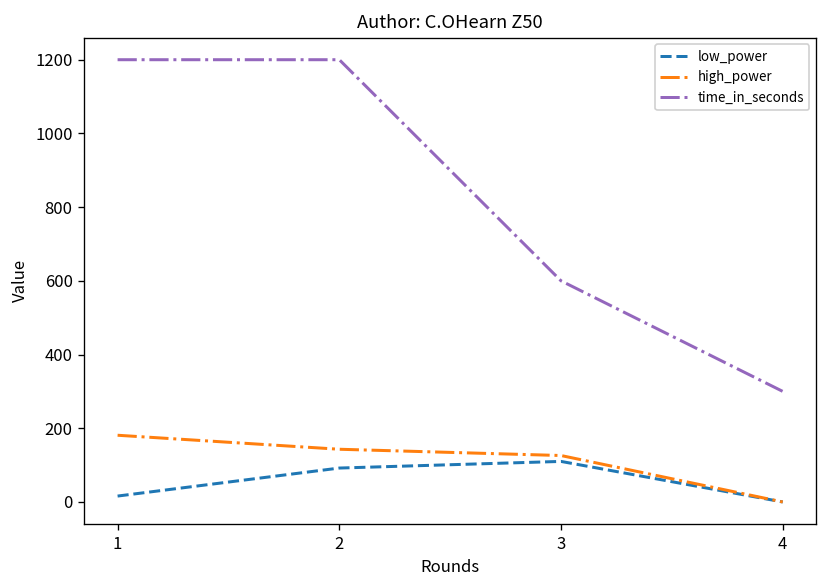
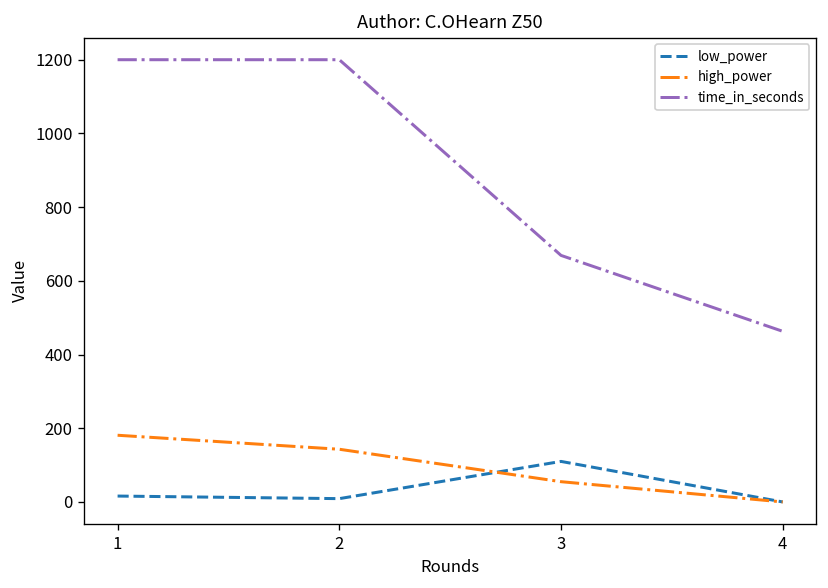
low_power, 2: 90 -> 10
high_power, 3: 130 -> 60
time_in_seconds, 3: 600 -> 670
time_in_seconds, 4: 300 -> 460
